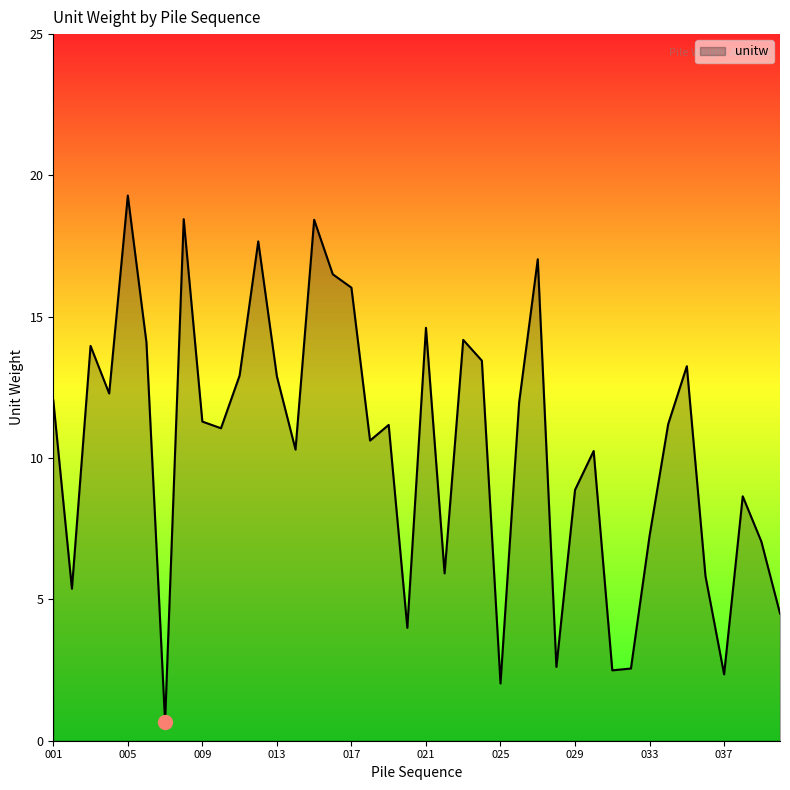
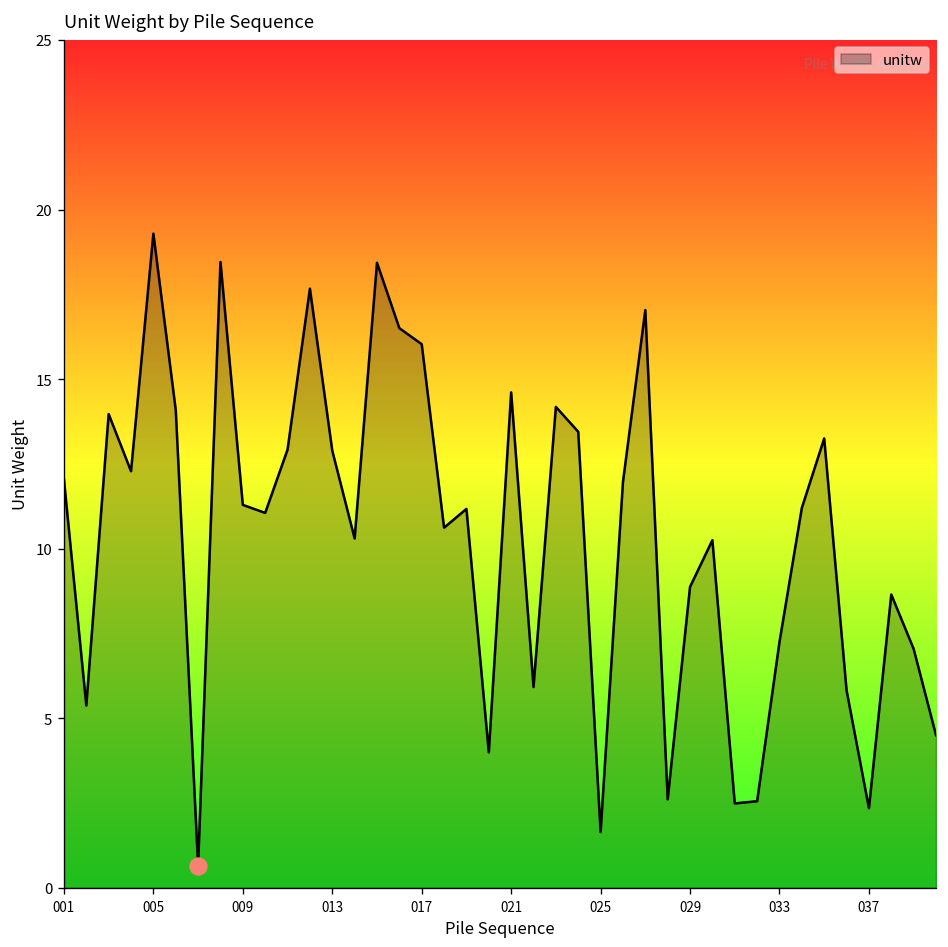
unitw, 025: 2.0 -> 1.6
